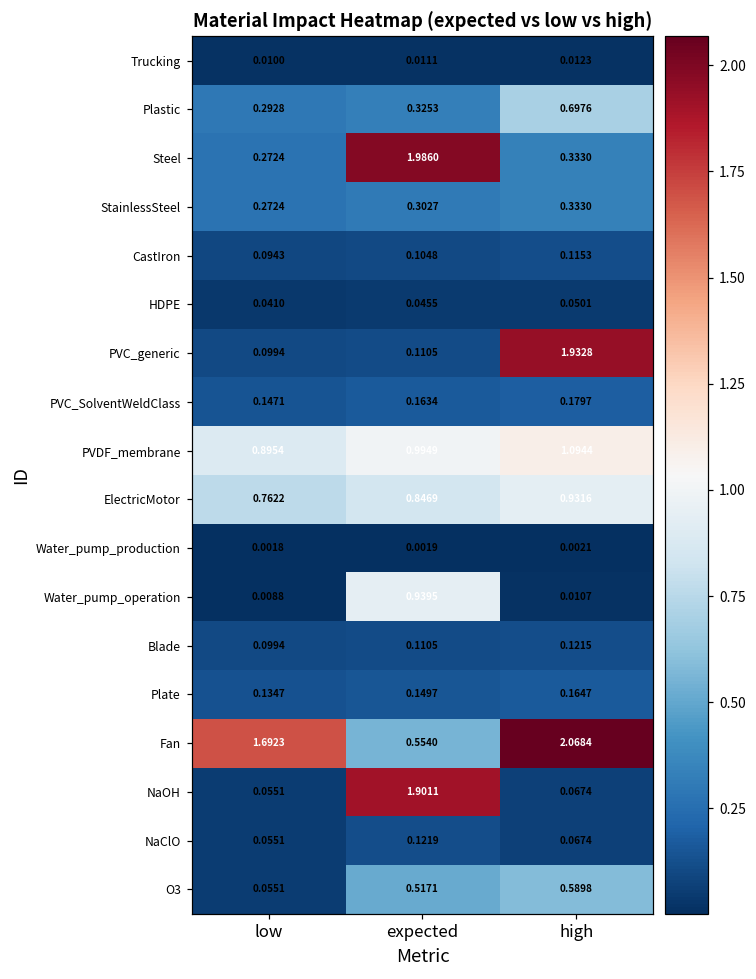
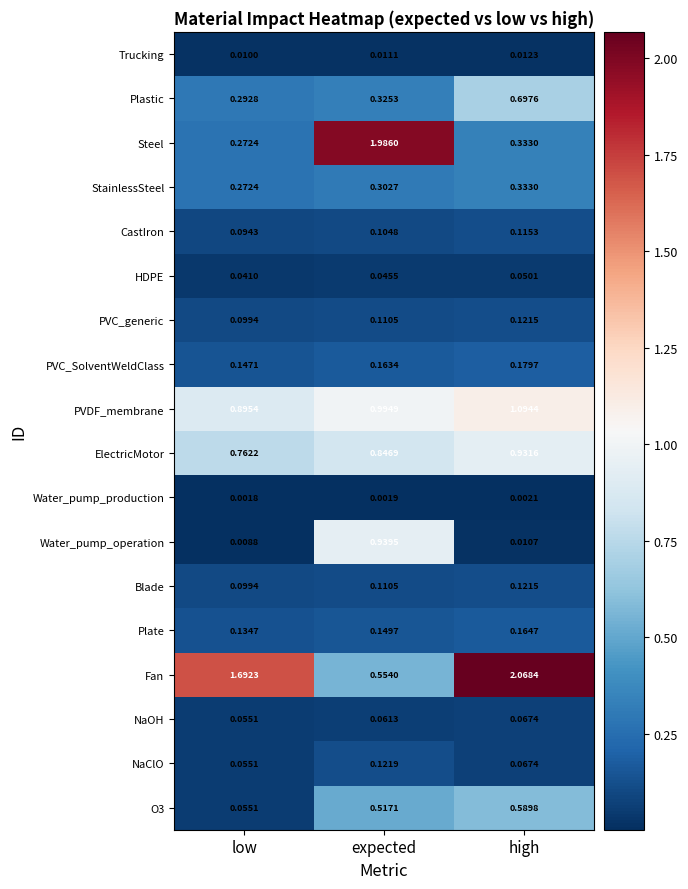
PVC_generic, high: 1.9328 -> 0.1215
NaOH, expected: 1.9011 -> 0.0613
